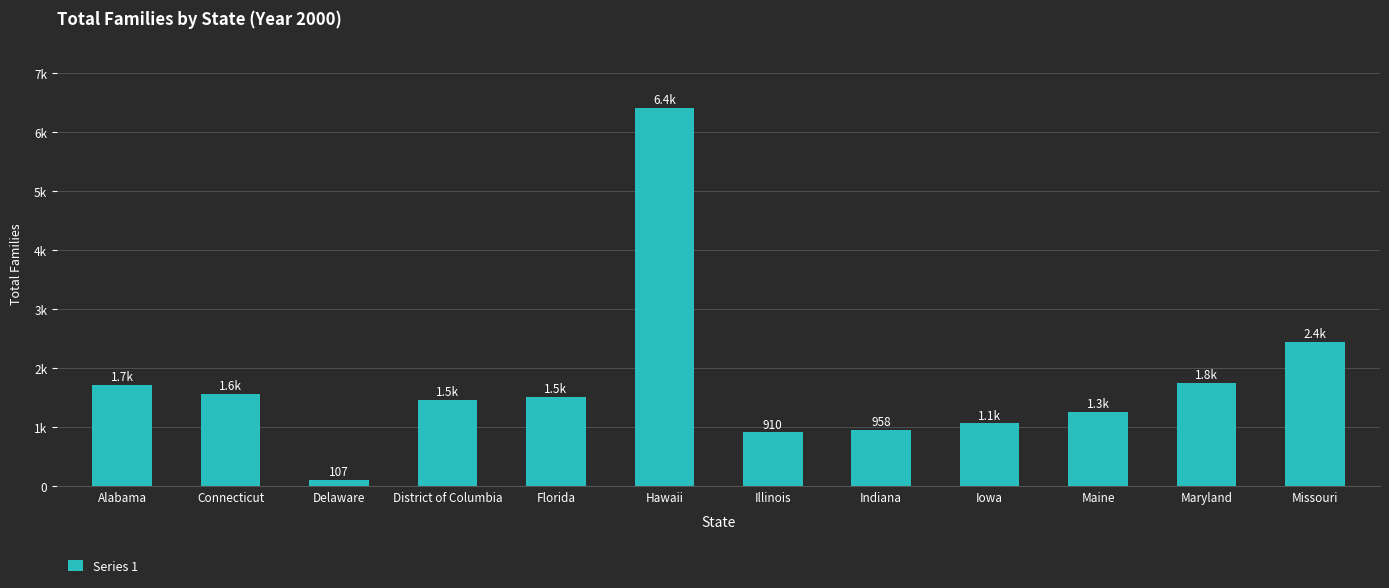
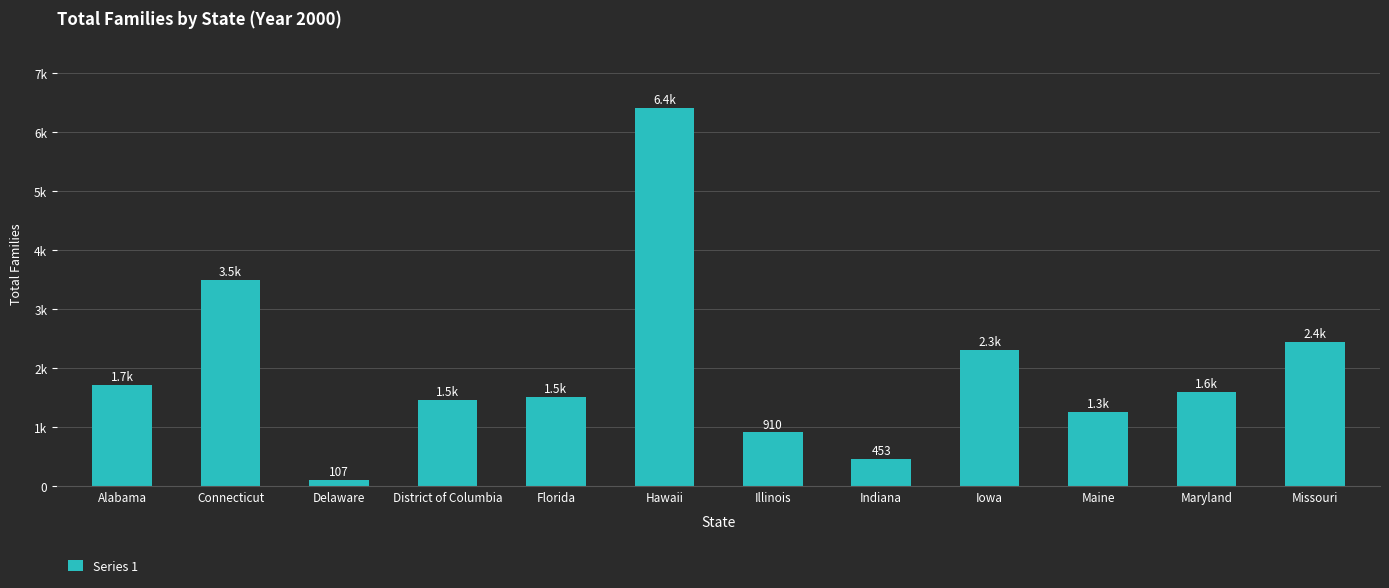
Connecticut: 1.6k -> 3.5k
Indiana: 958 -> 453
Iowa: 1.1k -> 2.3k
Maryland: 1.8k -> 1.6k
